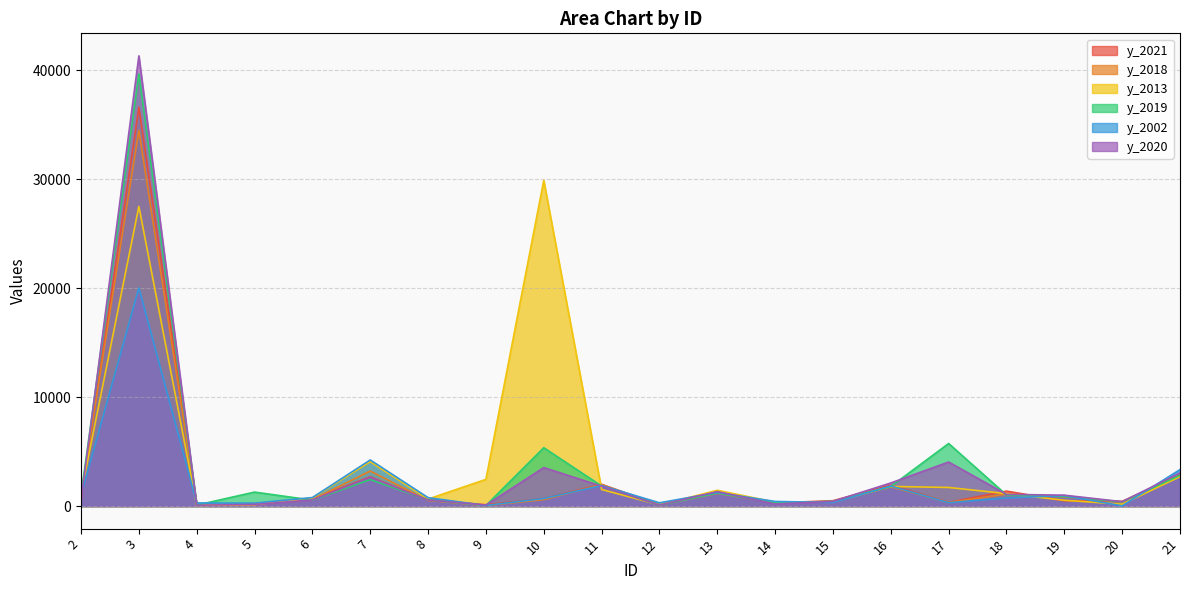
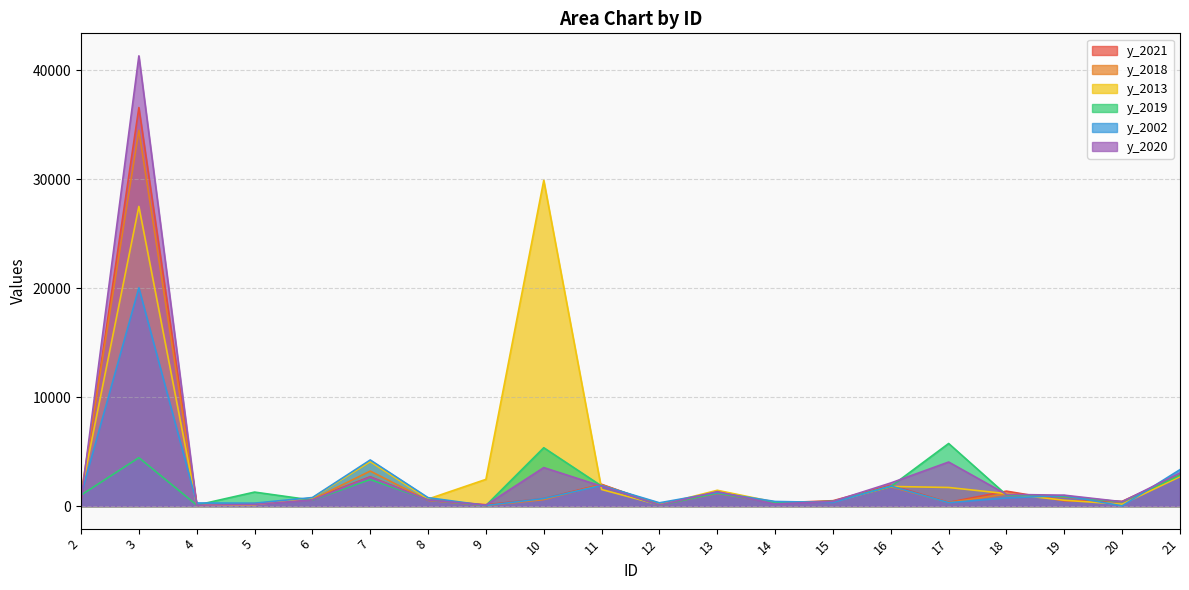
y_2019, 3: 39700 -> 4400
